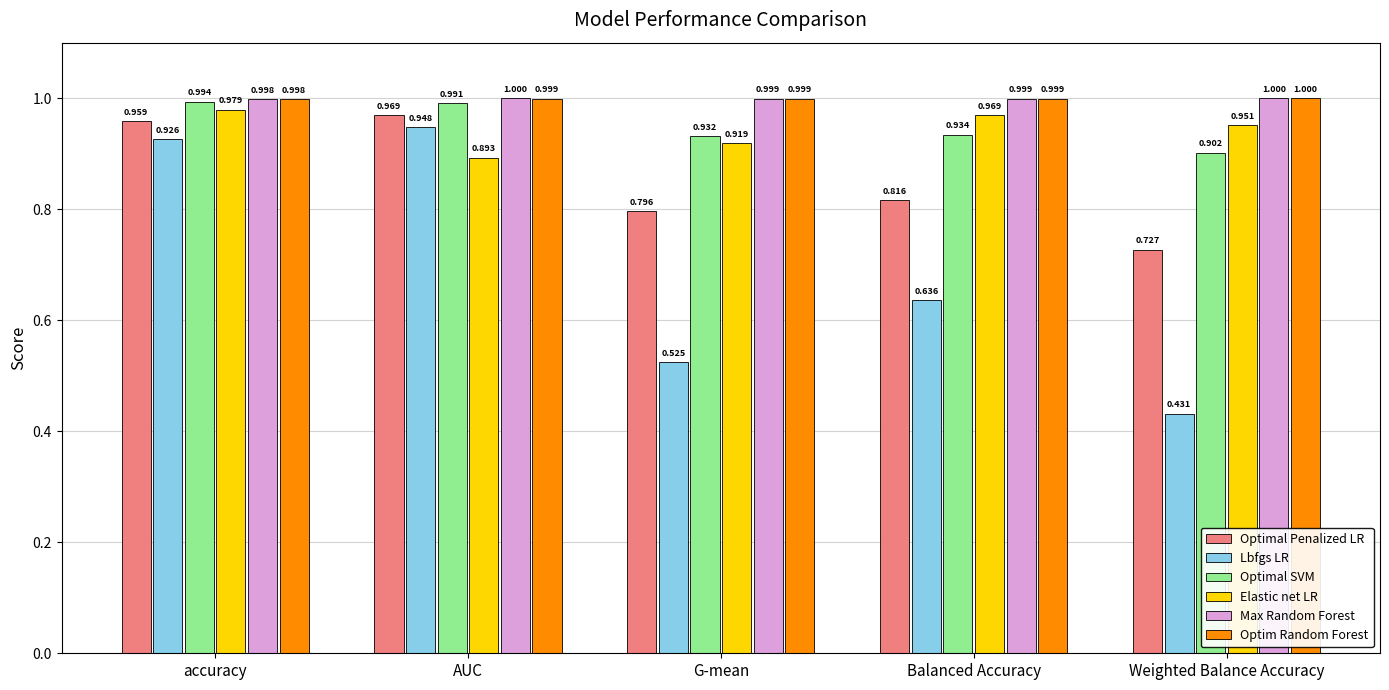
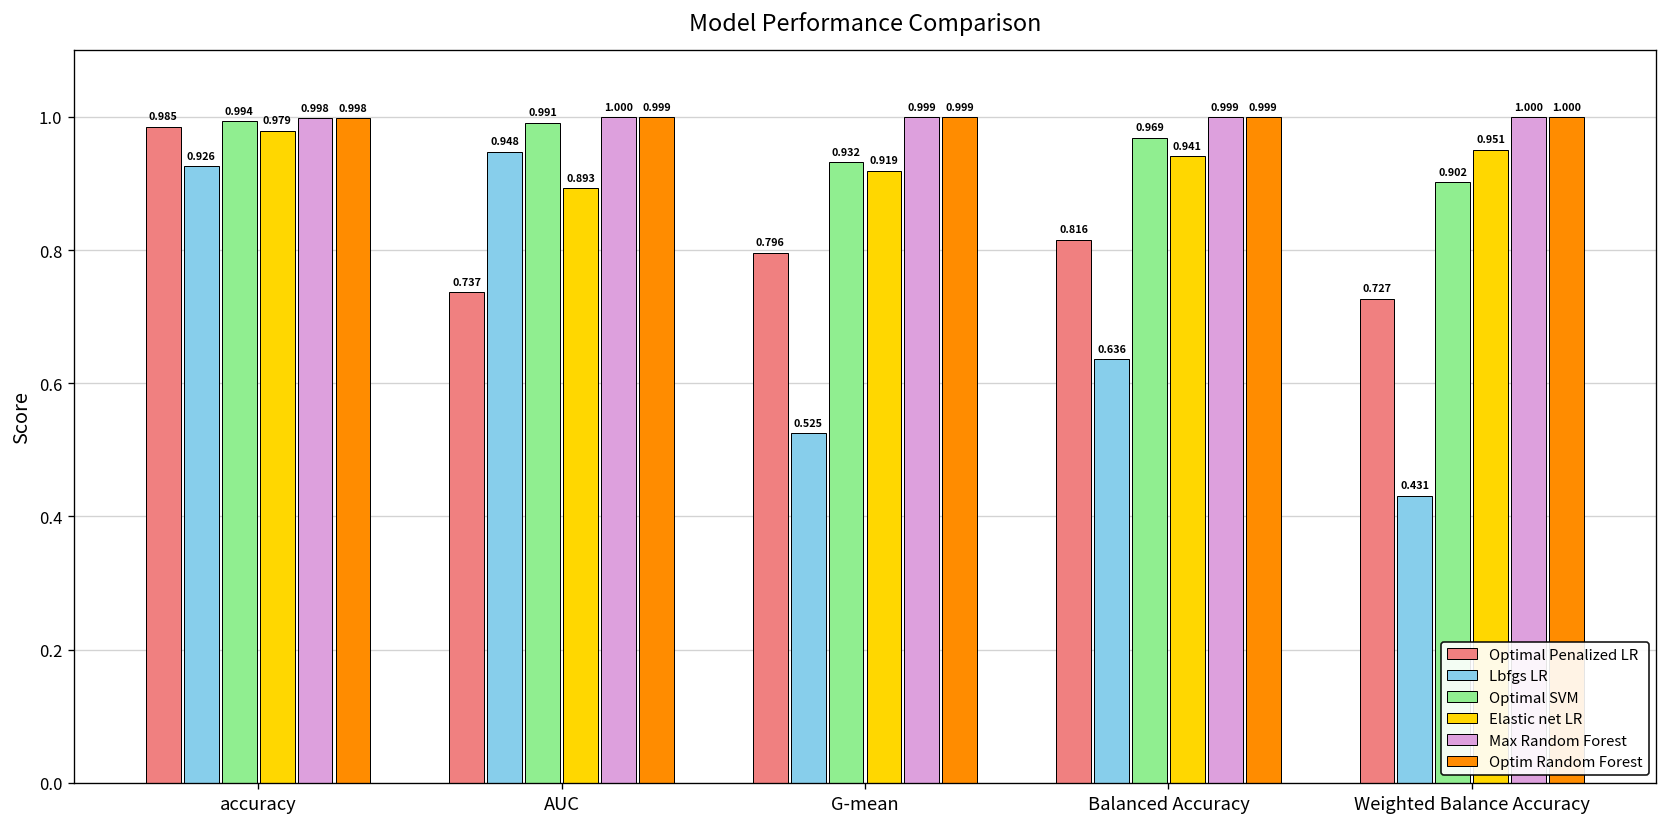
Optimal Penalized LR, accuracy: 0.959 -> 0.985
Optimal Penalized LR, AUC: 0.969 -> 0.737
Optimal SVM, Balanced Accuracy: 0.934 -> 0.969
Elastic net LR, Balanced Accuracy: 0.969 -> 0.941
